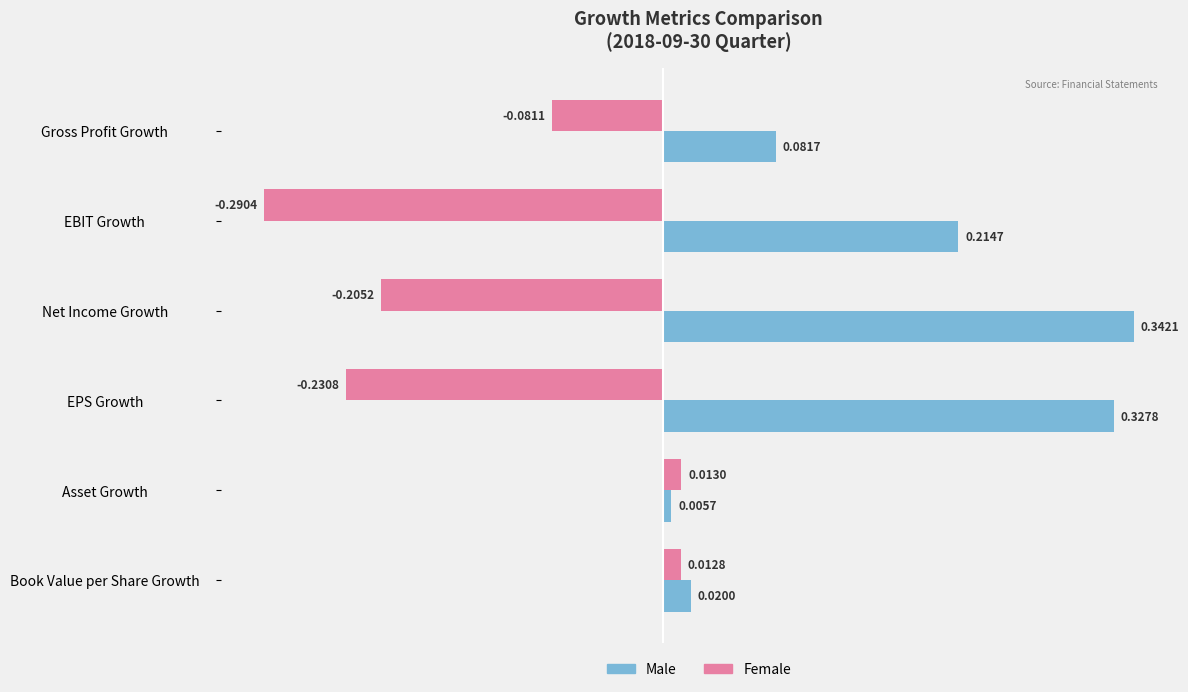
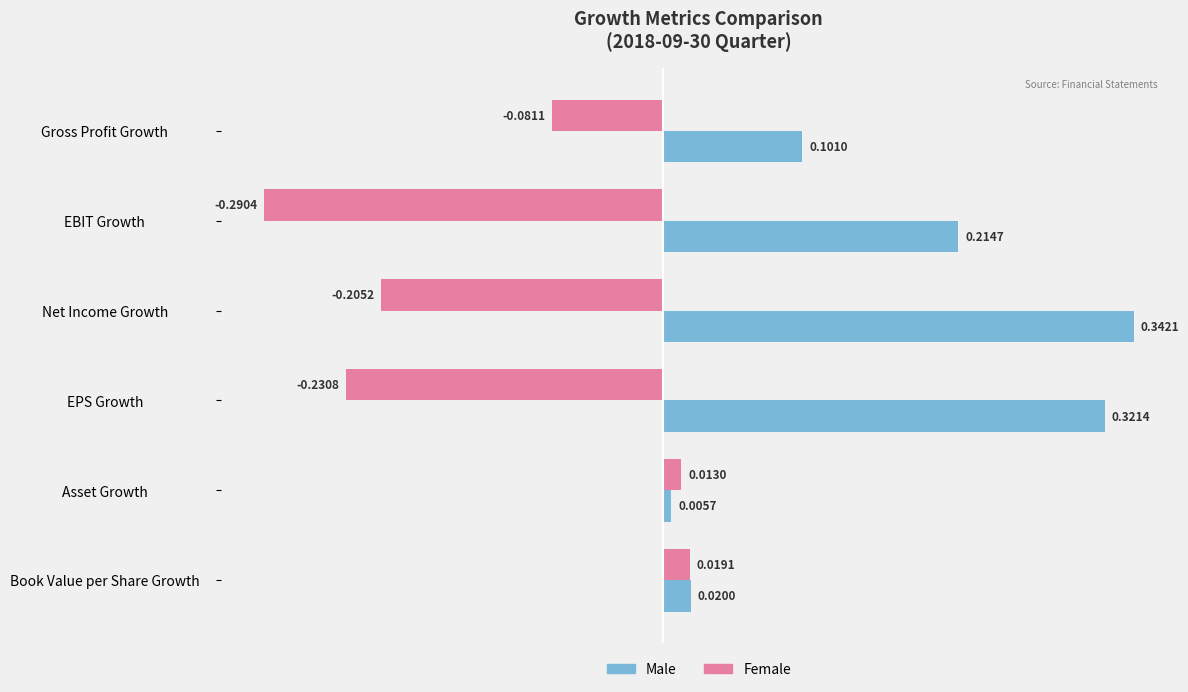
Male, Gross Profit Growth: 0.0817 -> 0.1010
Male, EPS Growth: 0.3278 -> 0.3214
Female, Book Value per Share Growth: 0.0128 -> 0.0191
